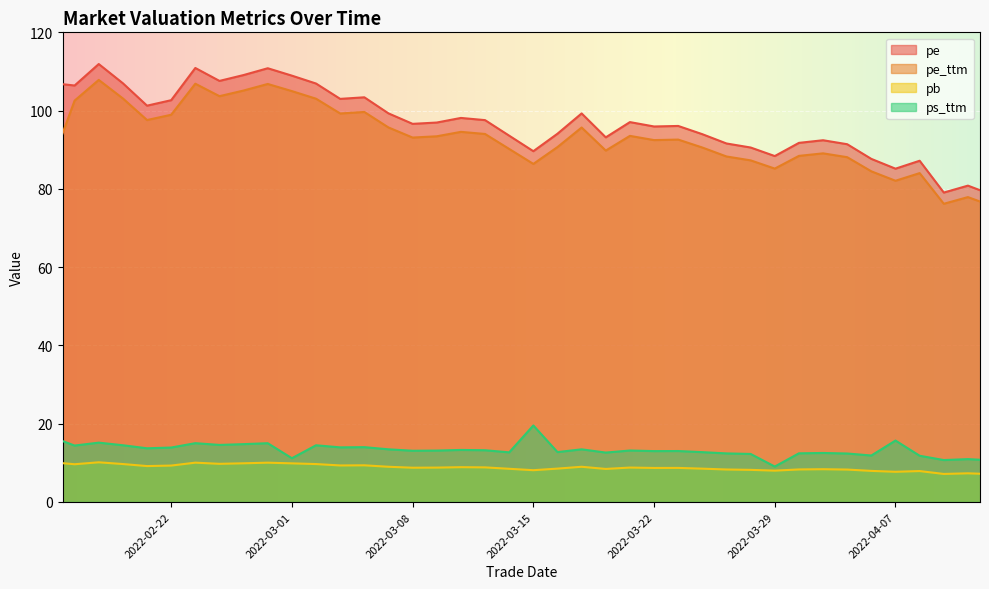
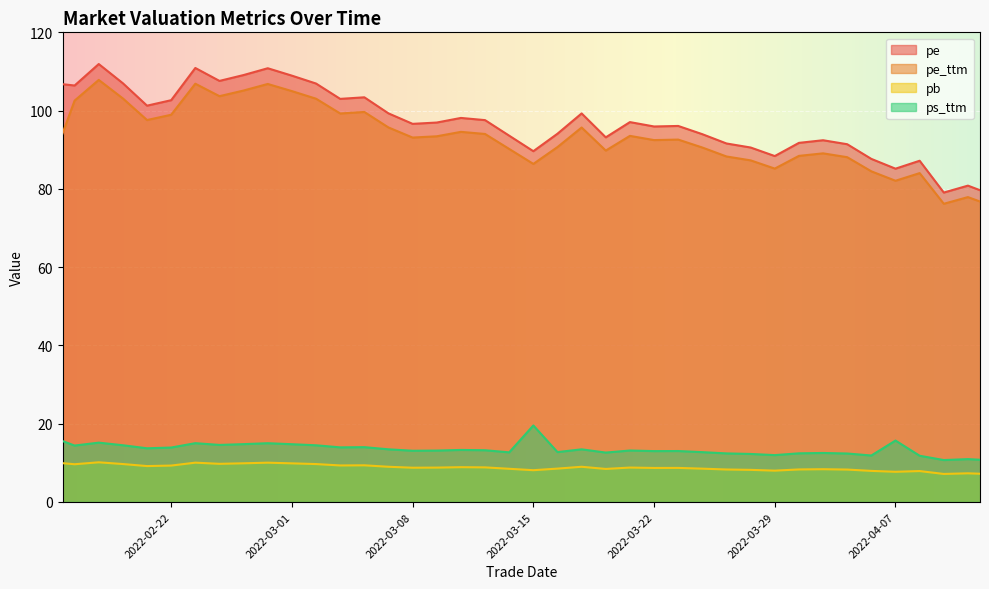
ps_ttm, 2022-03-01: 11 -> 15
ps_ttm, 2022-03-29: 9 -> 12
